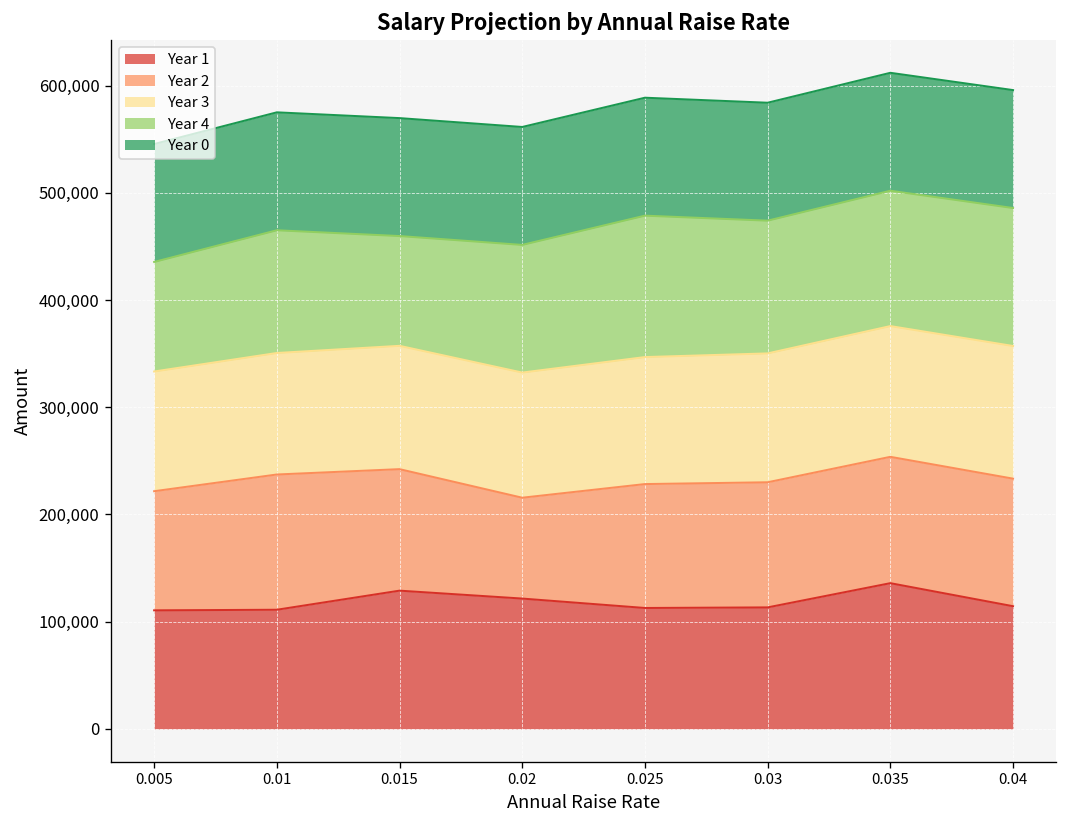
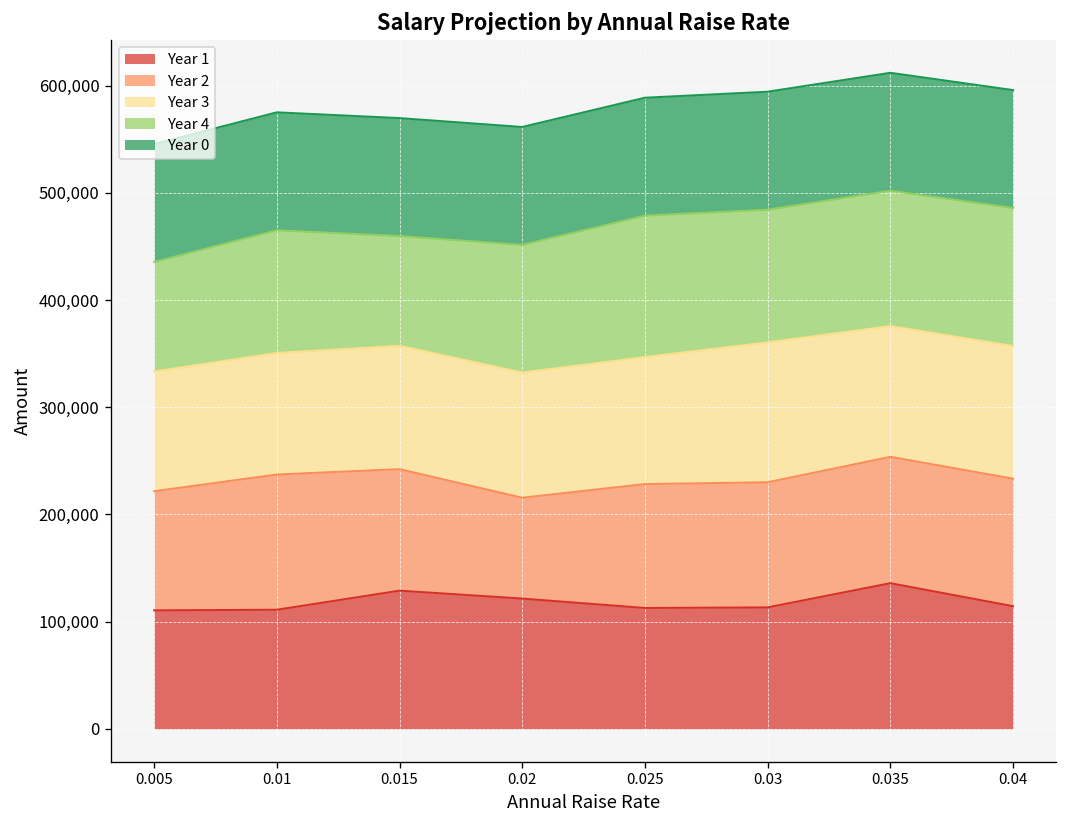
Year 3, 0.03: 120,000 -> 130,000
